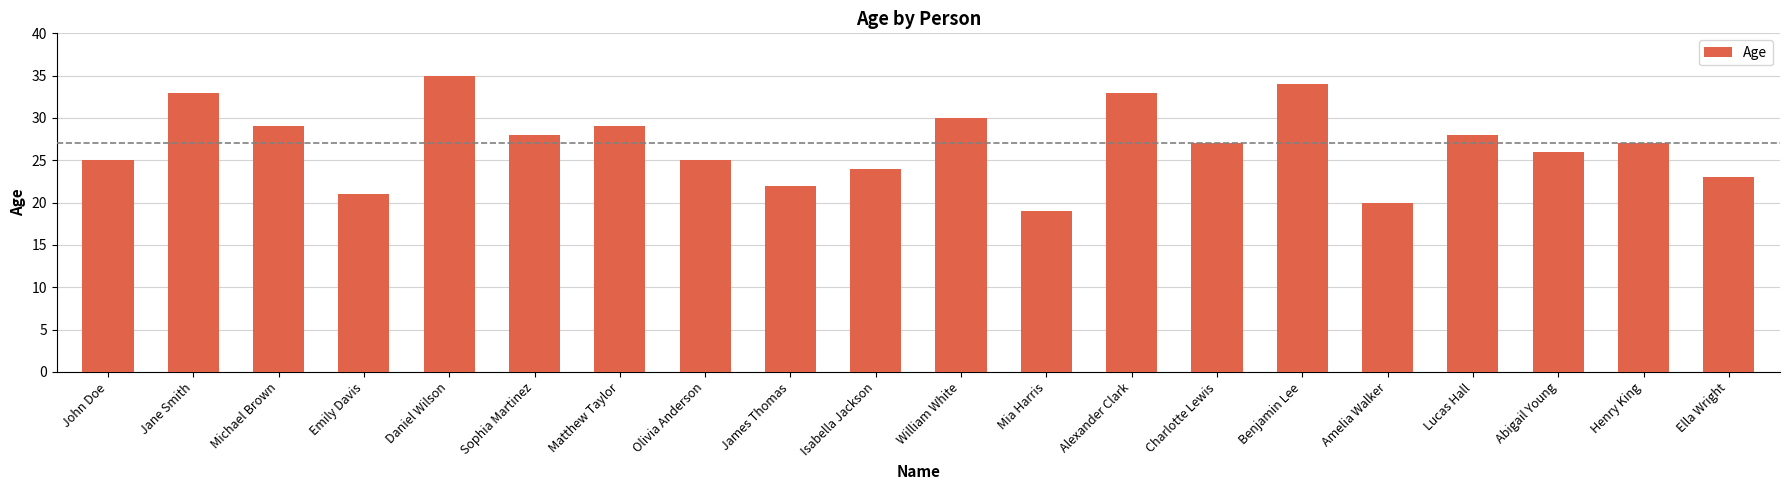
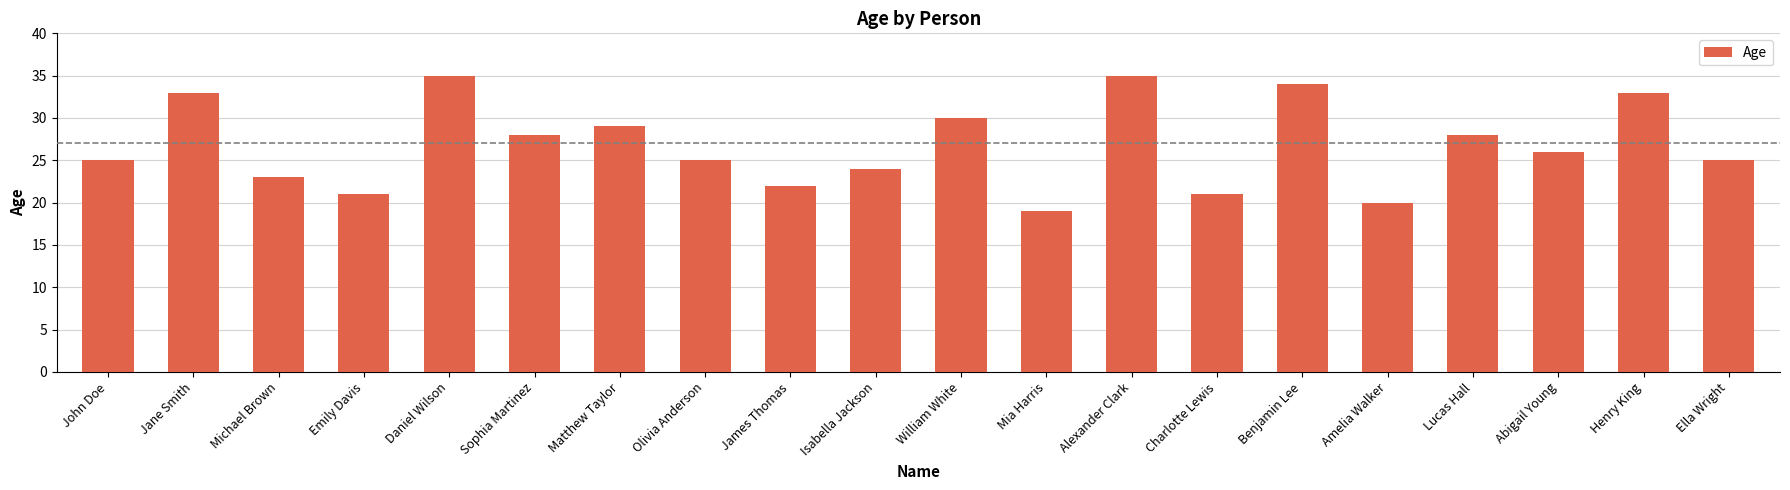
Michael Brown: 29 -> 23
Alexander Clark: 33 -> 35
Charlotte Lewis: 27 -> 21
Henry King: 27 -> 33
Ella Wright: 23 -> 25
